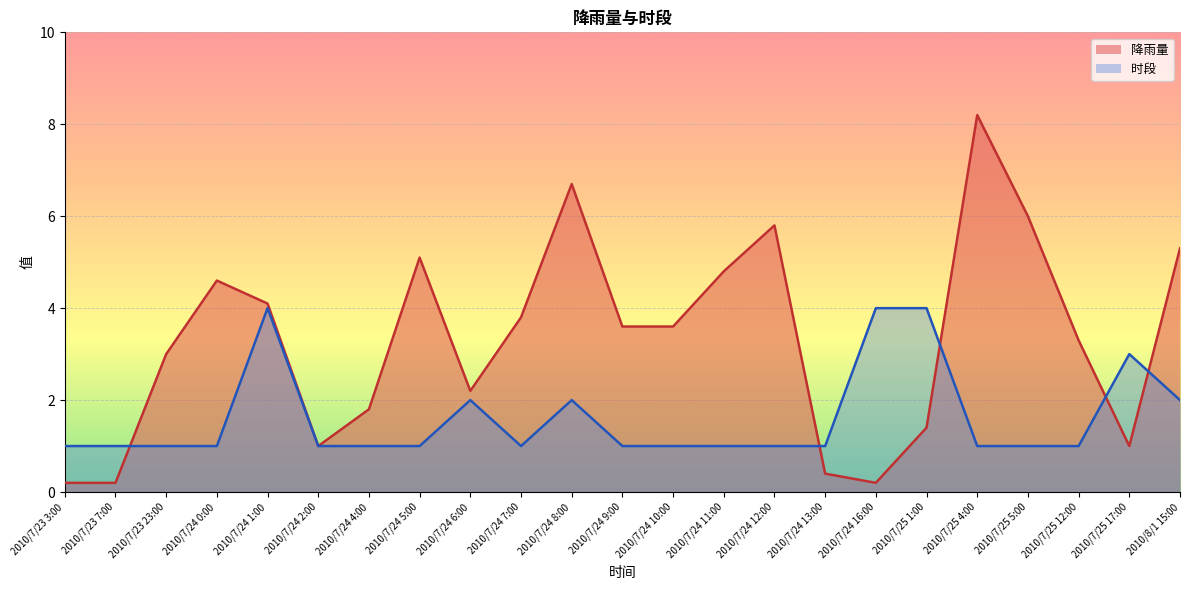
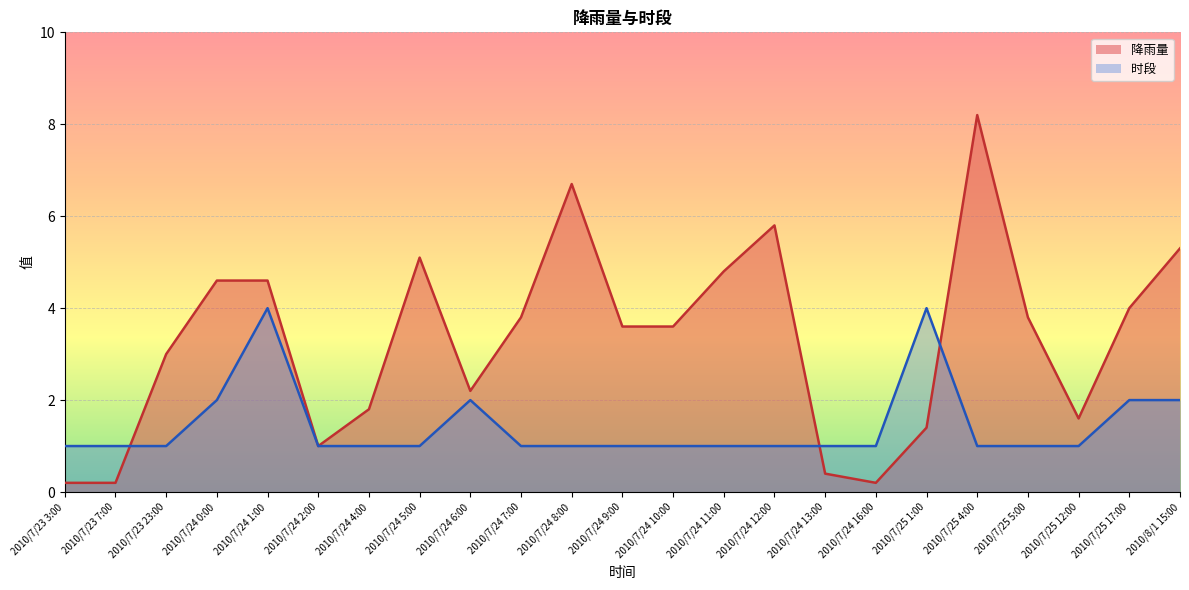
时段, 2010/7/24 0:00: 1 -> 2
降雨量, 2010/7/24 1:00: 4.1 -> 4.6
时段, 2010/7/24 8:00: 2 -> 1
时段, 2010/7/24 16:00: 4 -> 1
降雨量, 2010/7/25 5:00: 6.0 -> 3.8
降雨量, 2010/7/25 12:00: 3.3 -> 1.6
降雨量, 2010/7/25 17:00: 1 -> 4
时段, 2010/7/25 17:00: 3 -> 2
